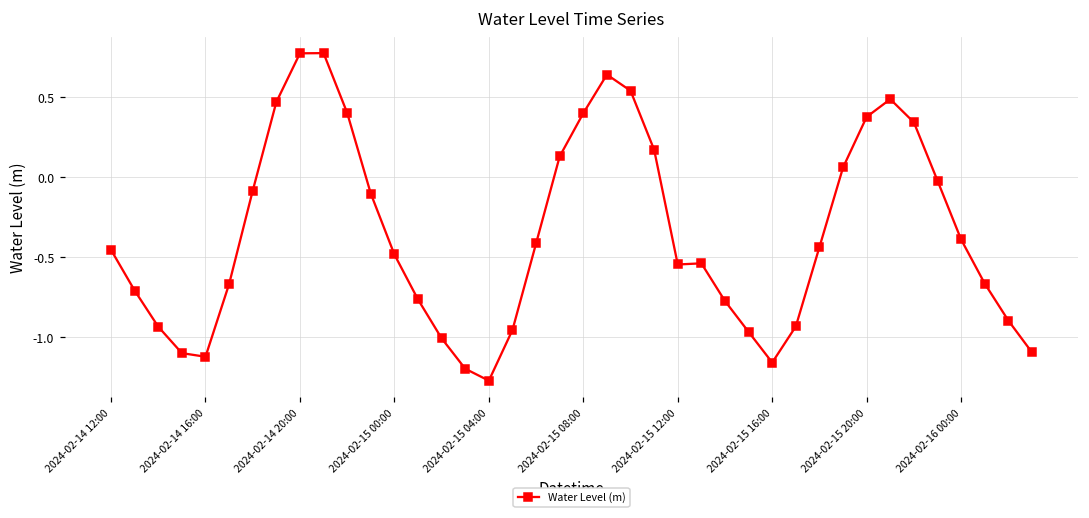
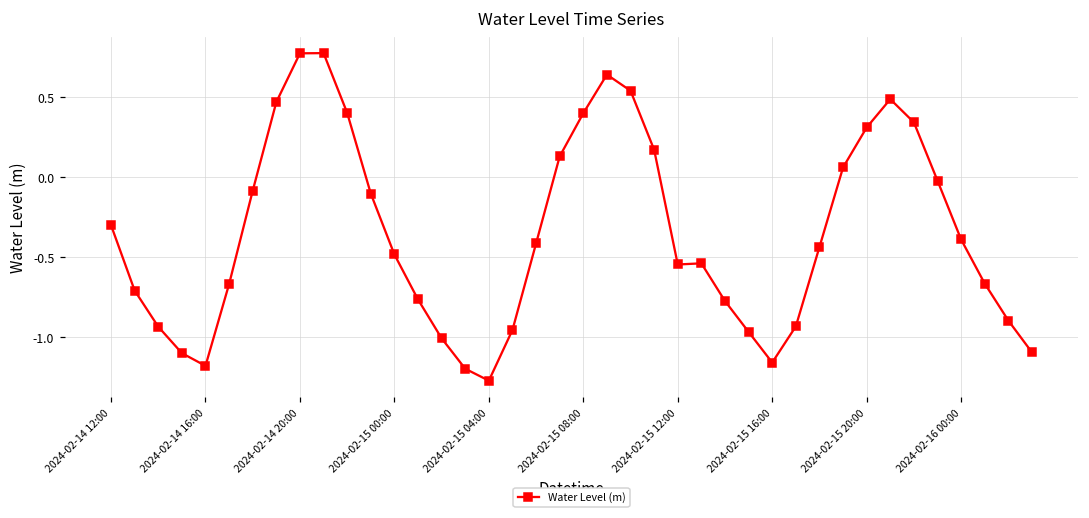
2024-02-14 12:00: -0.45 -> -0.30
2024-02-14 16:00: -1.12 -> -1.18
2024-02-15 20:00: 0.38 -> 0.31
